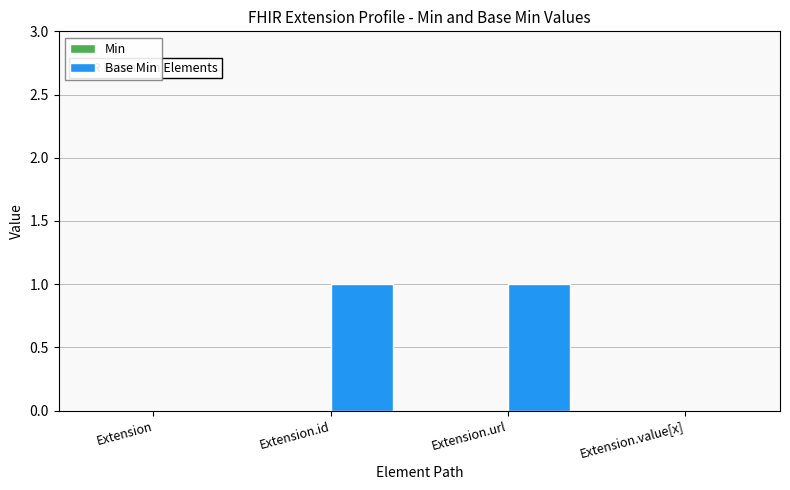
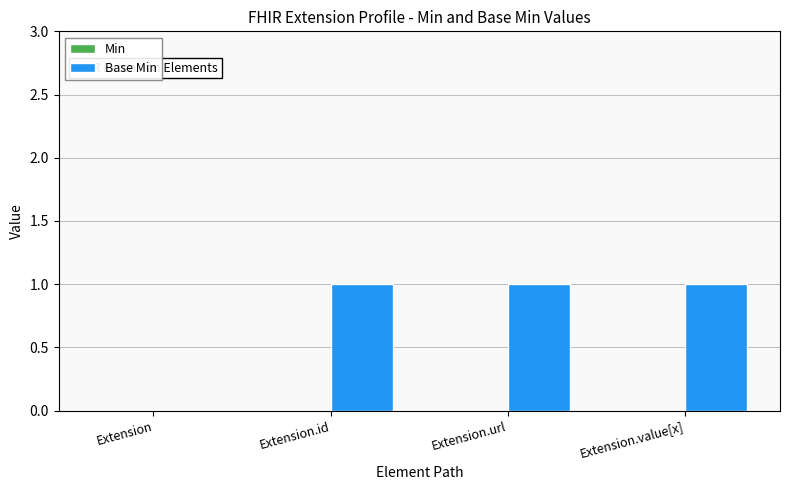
Base Min, Extension.value[x]: 0 -> 1
